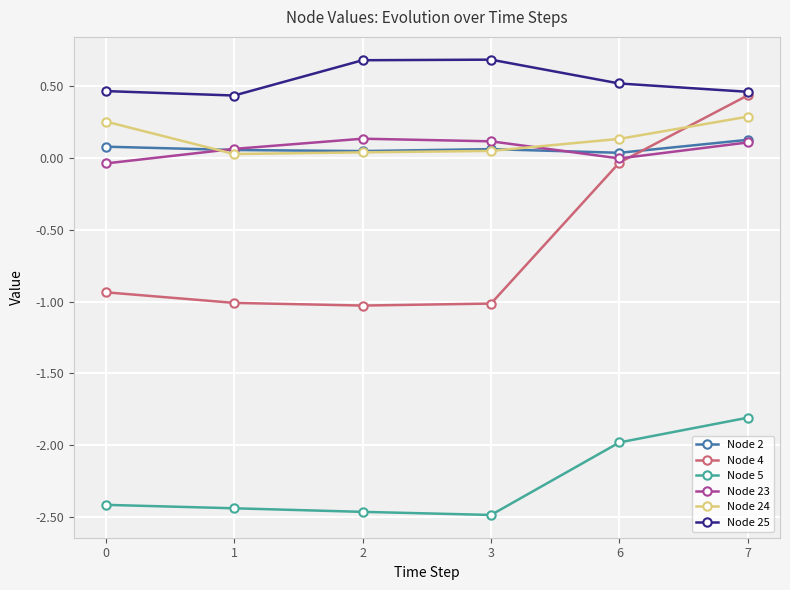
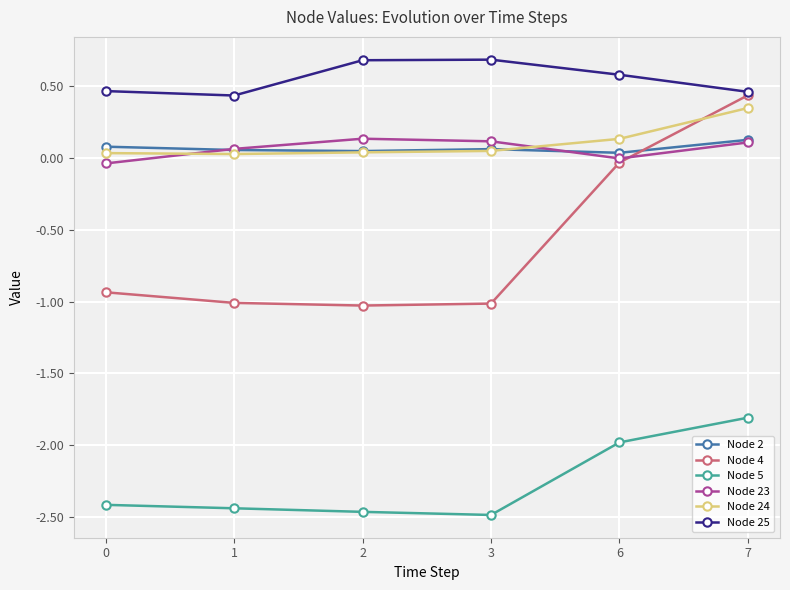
Node 24, 0: 0.25 -> 0.03
Node 25, 6: 0.52 -> 0.58
Node 24, 7: 0.29 -> 0.35
